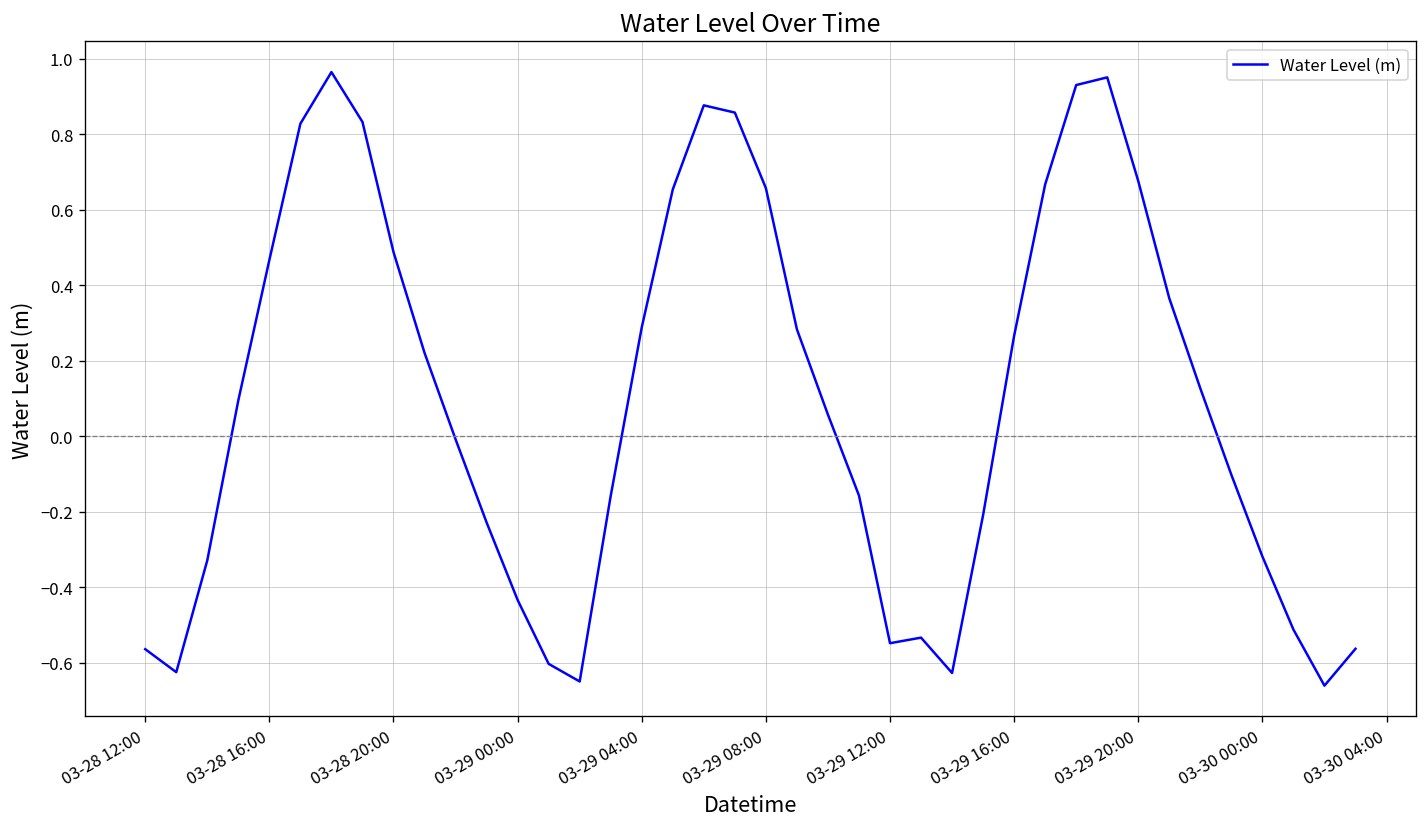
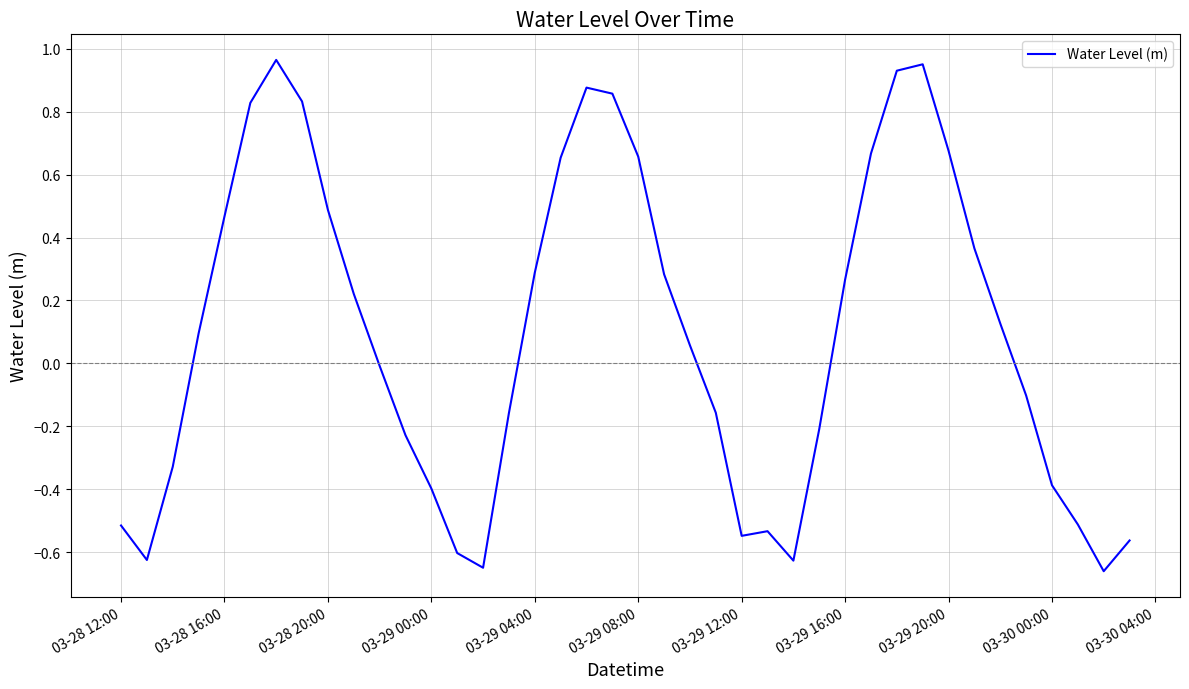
03-28 12:00: -0.56 -> -0.52
03-29 00:00: -0.43 -> -0.40
03-30 00:00: -0.32 -> -0.39
